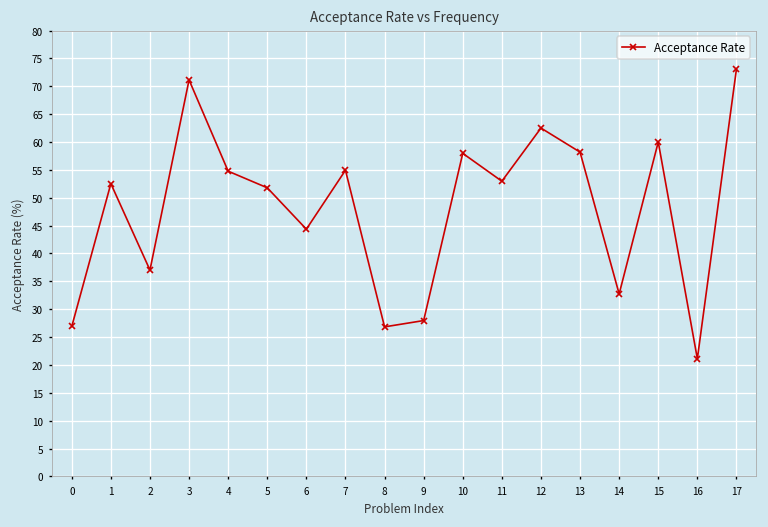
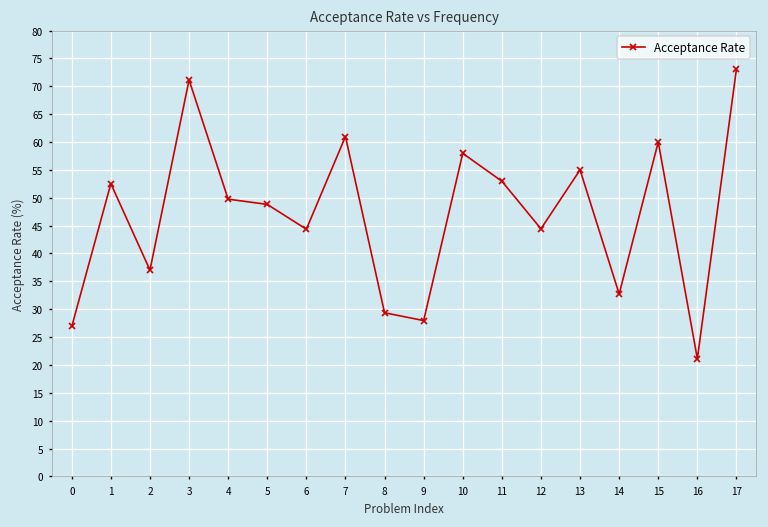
4: 55 -> 50
5: 52 -> 49
7: 55 -> 61
8: 27 -> 29
12: 63 -> 44
13: 58 -> 55
